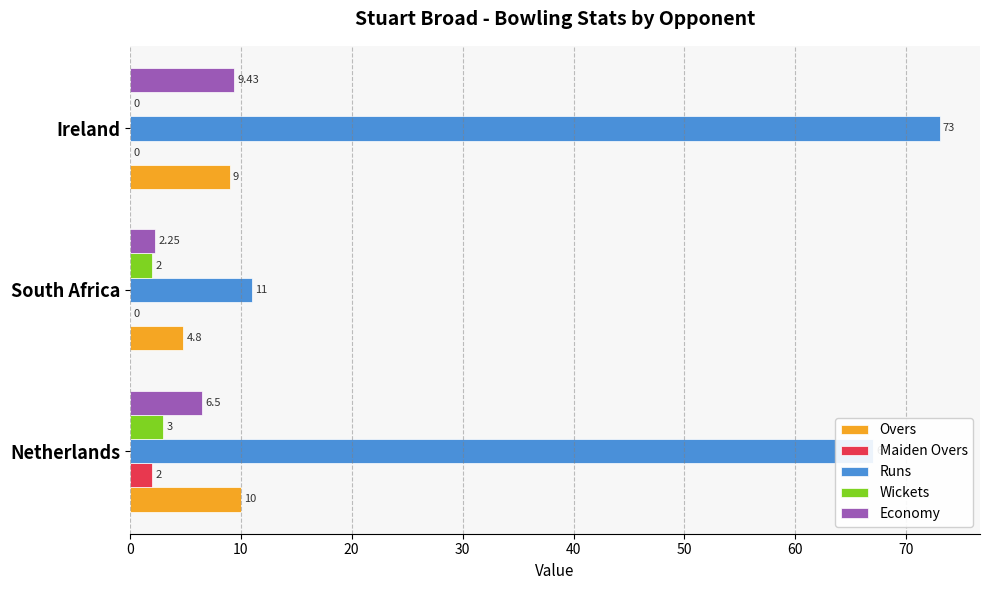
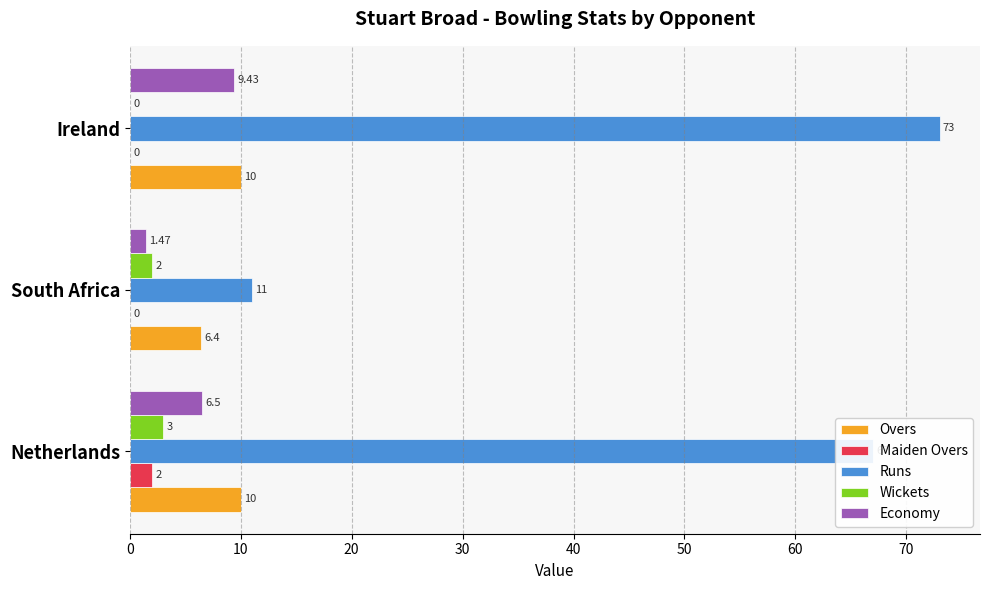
Overs, Ireland: 9 -> 10
Economy, South Africa: 2.25 -> 1.47
Overs, South Africa: 4.8 -> 6.4
